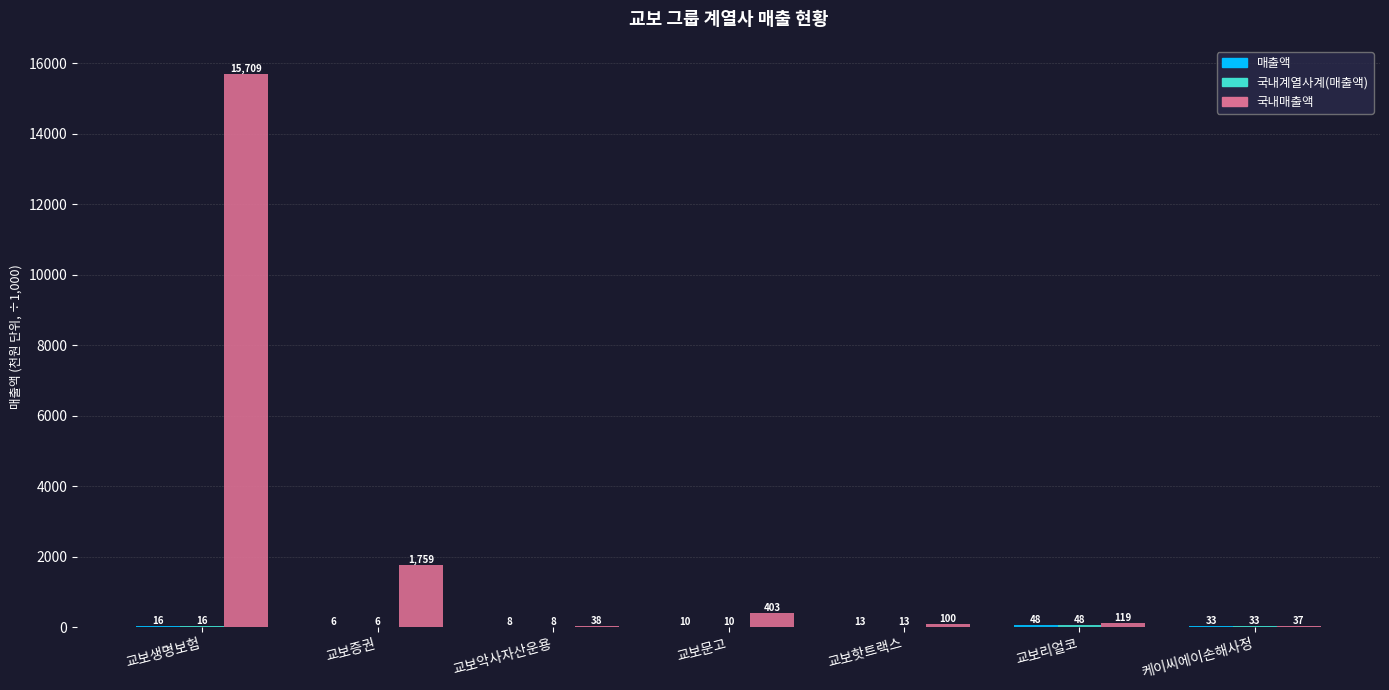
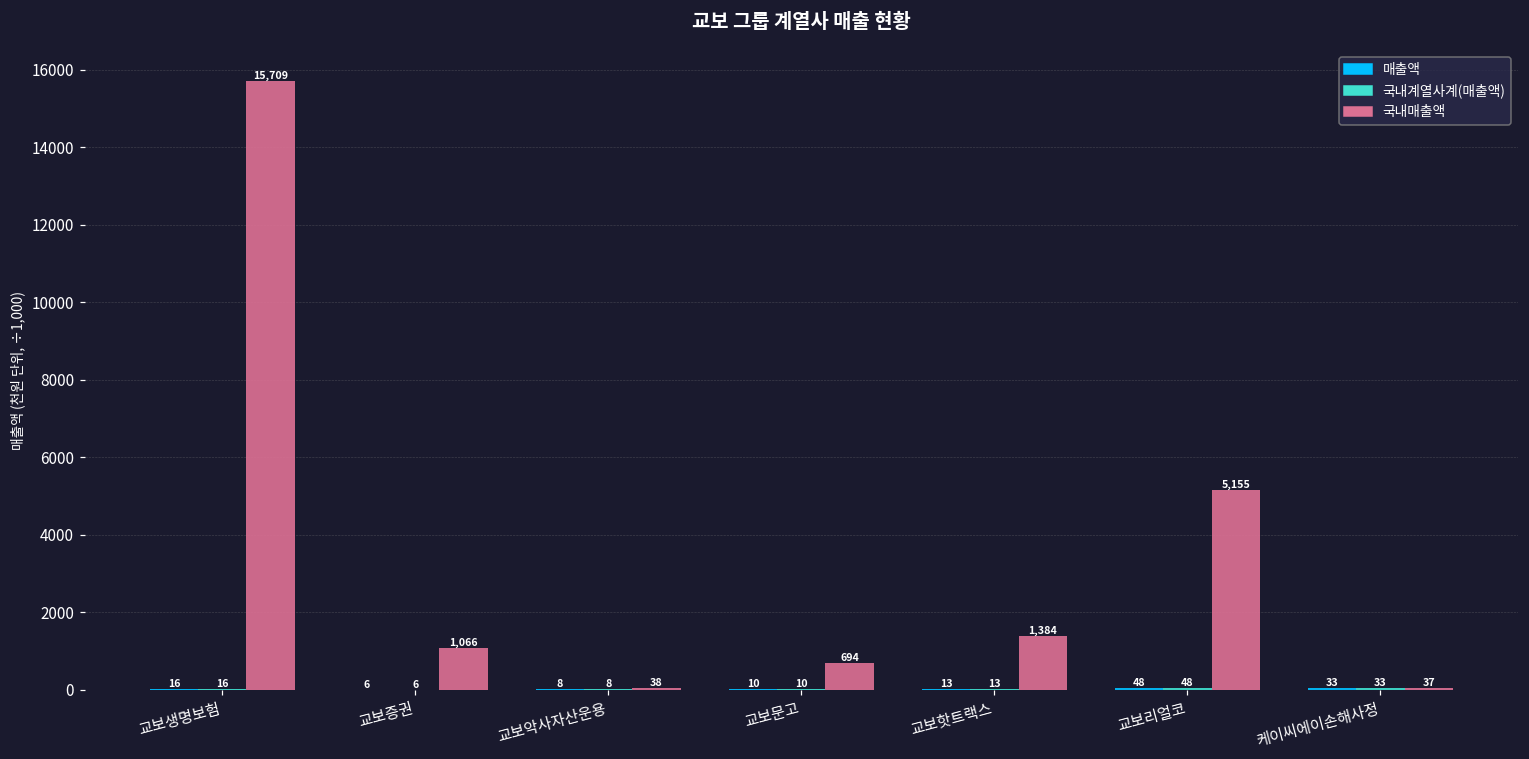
국내매출액, 교보증권: 1,759 -> 1,066
국내매출액, 교보문고: 403 -> 694
국내매출액, 교보핫트랙스: 100 -> 1,384
국내매출액, 교보리얼코: 119 -> 5,155
